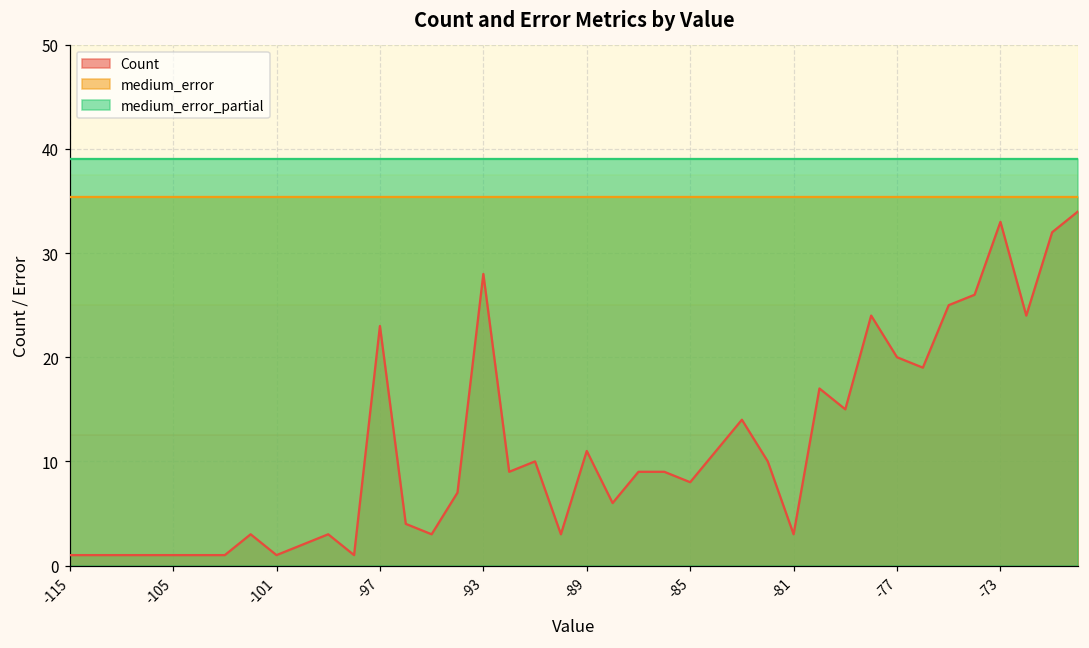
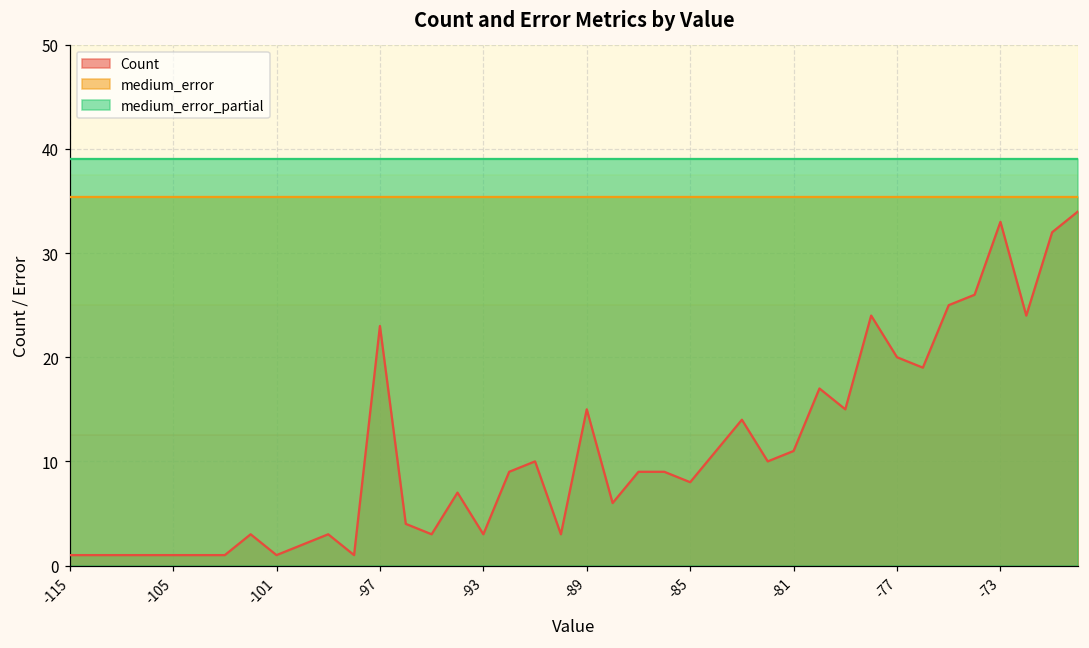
Count, -93: 28 -> 3
Count, -89: 11 -> 15
Count, -81: 3 -> 11
